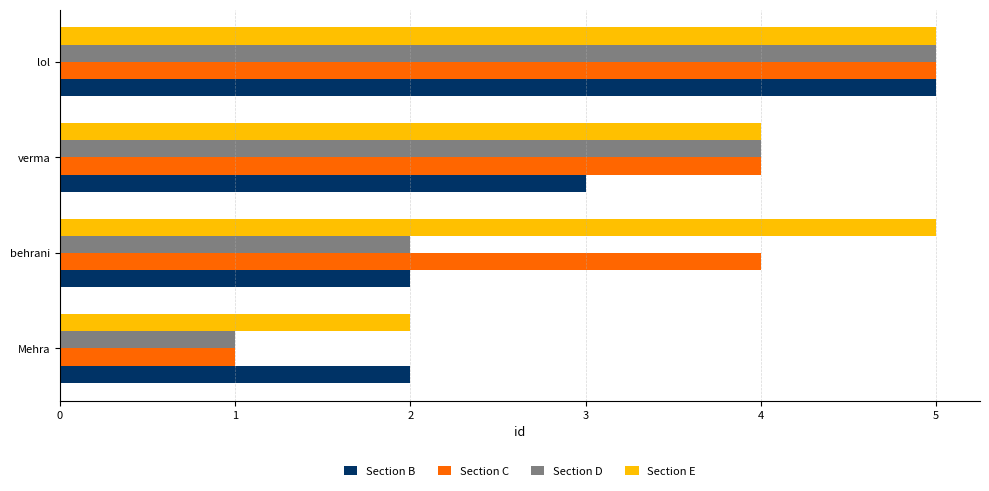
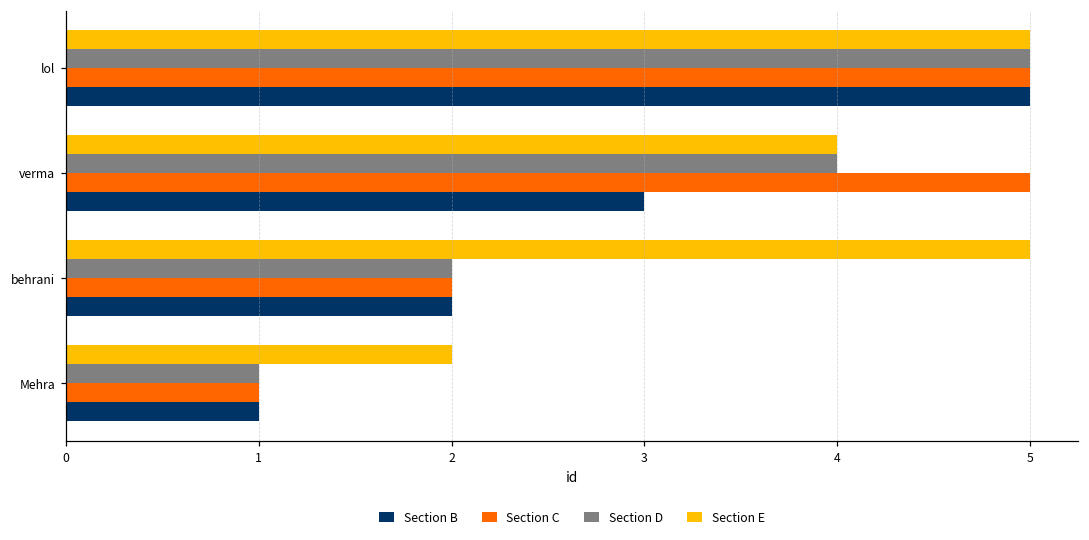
Section C, verma: 4 -> 5
Section C, behrani: 4 -> 2
Section B, Mehra: 2 -> 1
